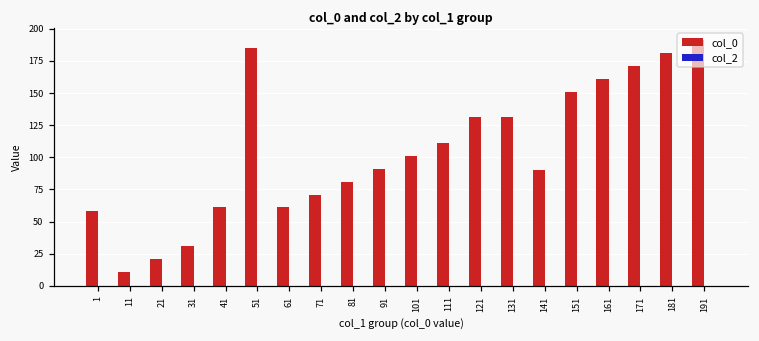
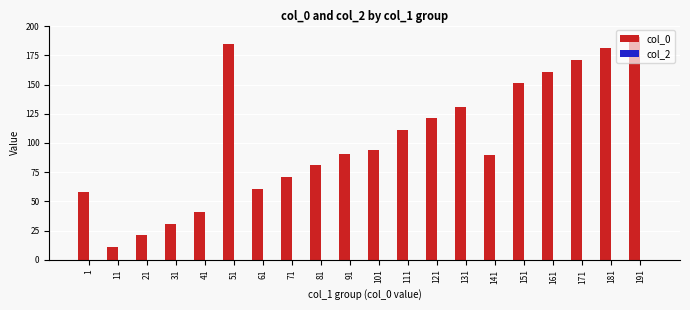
col_0, 41: 61 -> 41
col_0, 101: 101 -> 94
col_0, 121: 131 -> 121
